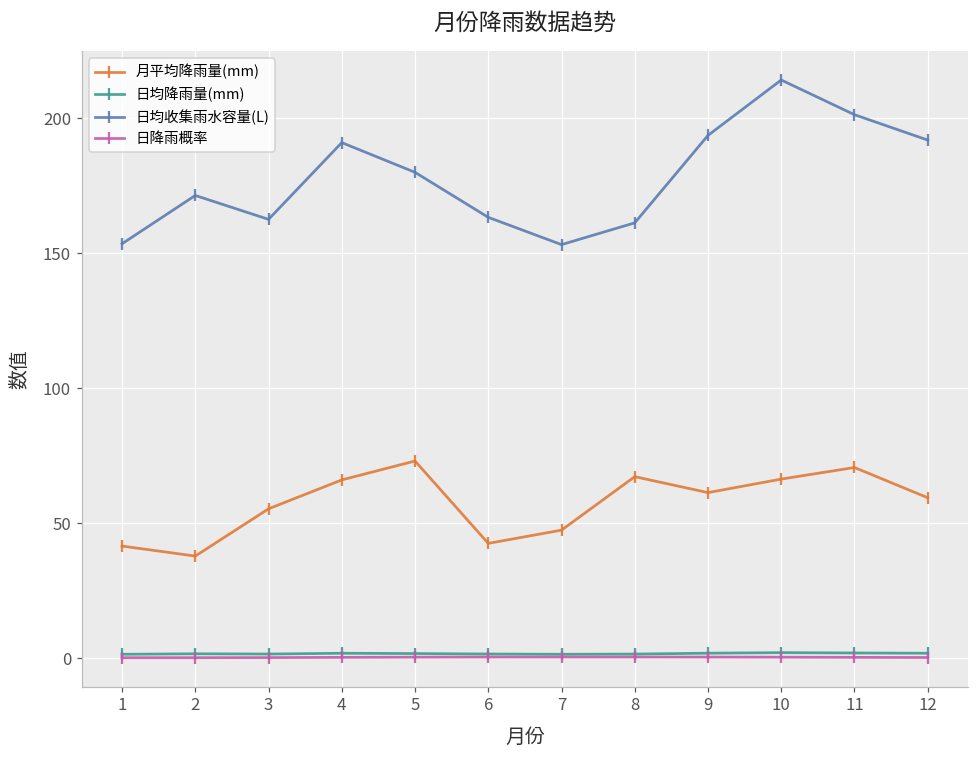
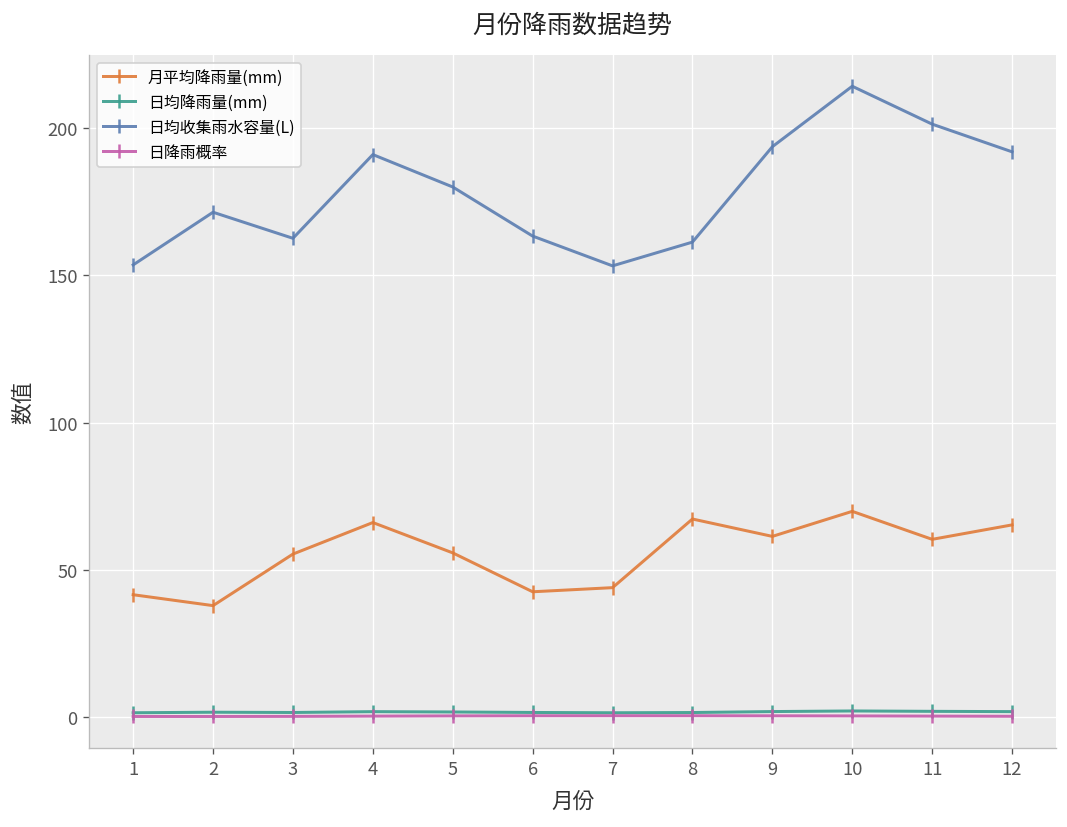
月平均降雨量(mm), 5: 73 -> 56
月平均降雨量(mm), 7: 48 -> 44
月平均降雨量(mm), 10: 66 -> 70
月平均降雨量(mm), 11: 71 -> 60
月平均降雨量(mm), 12: 60 -> 65
